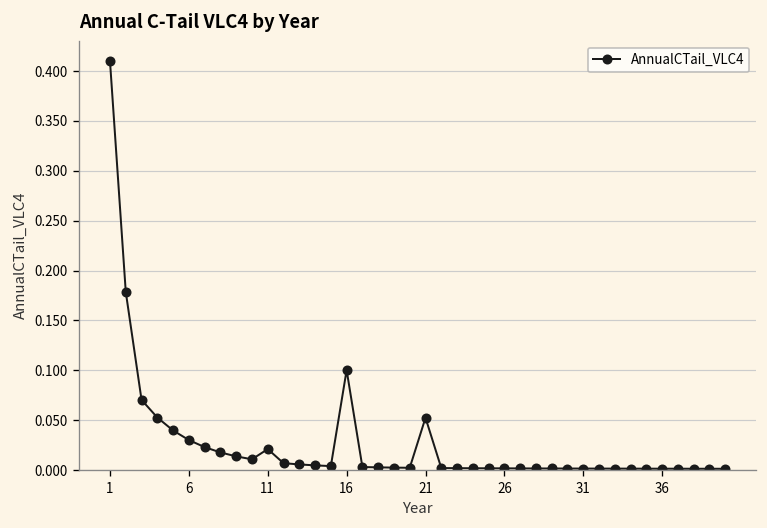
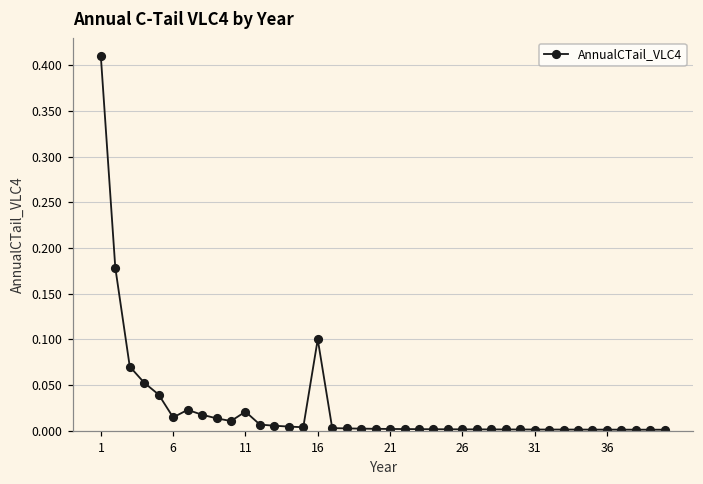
6: 0.03 -> 0.01
21: 0.05 -> 0.00
